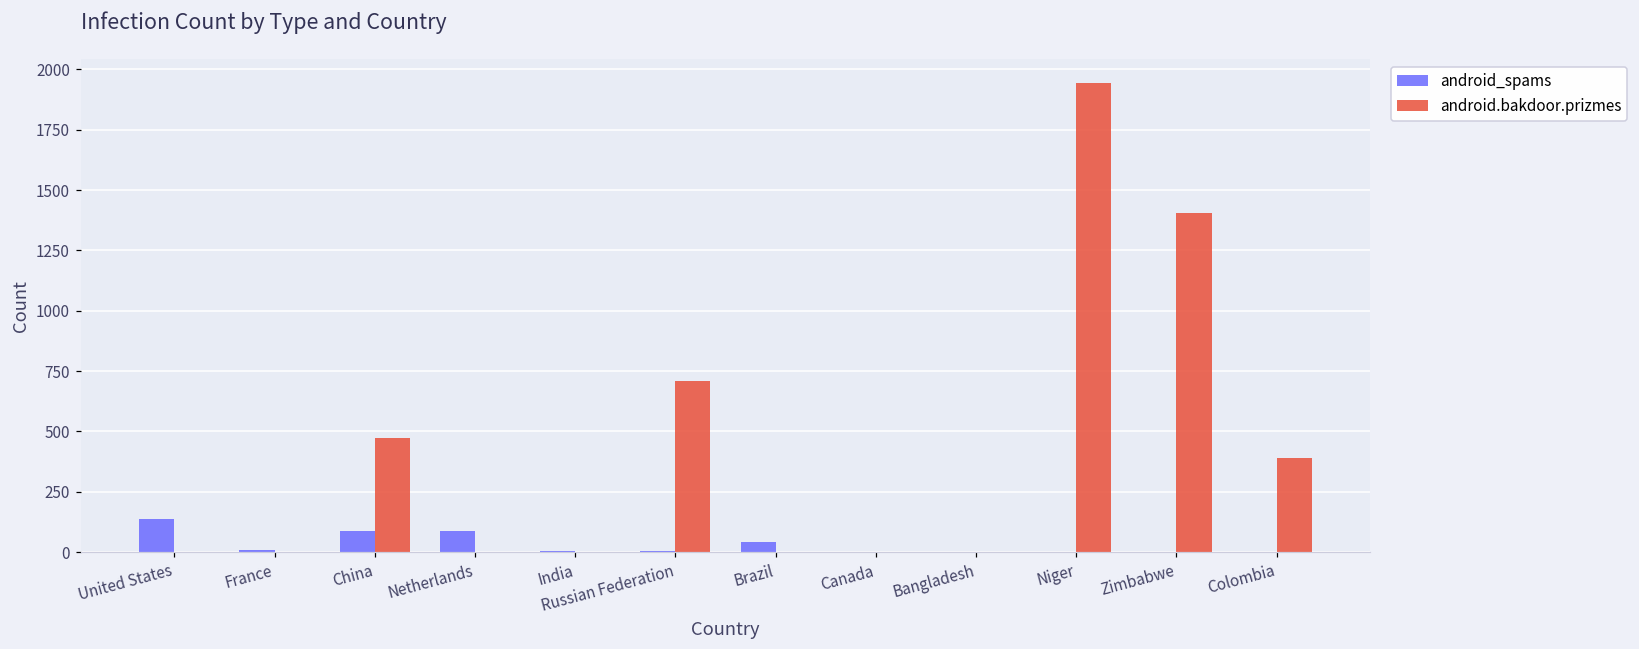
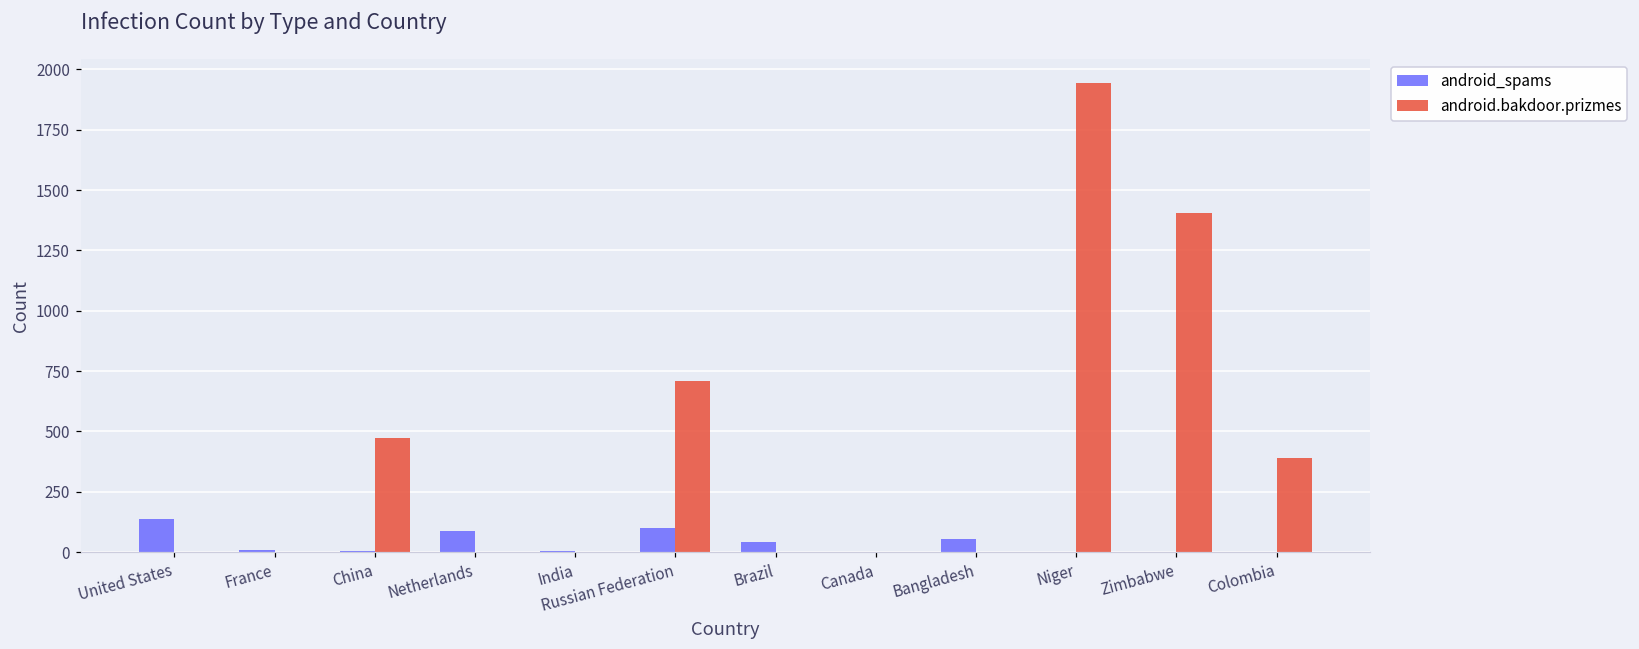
android_spams, China: 90 -> 10
android_spams, Russian Federation: 0 -> 100
android_spams, Bangladesh: 0 -> 60
